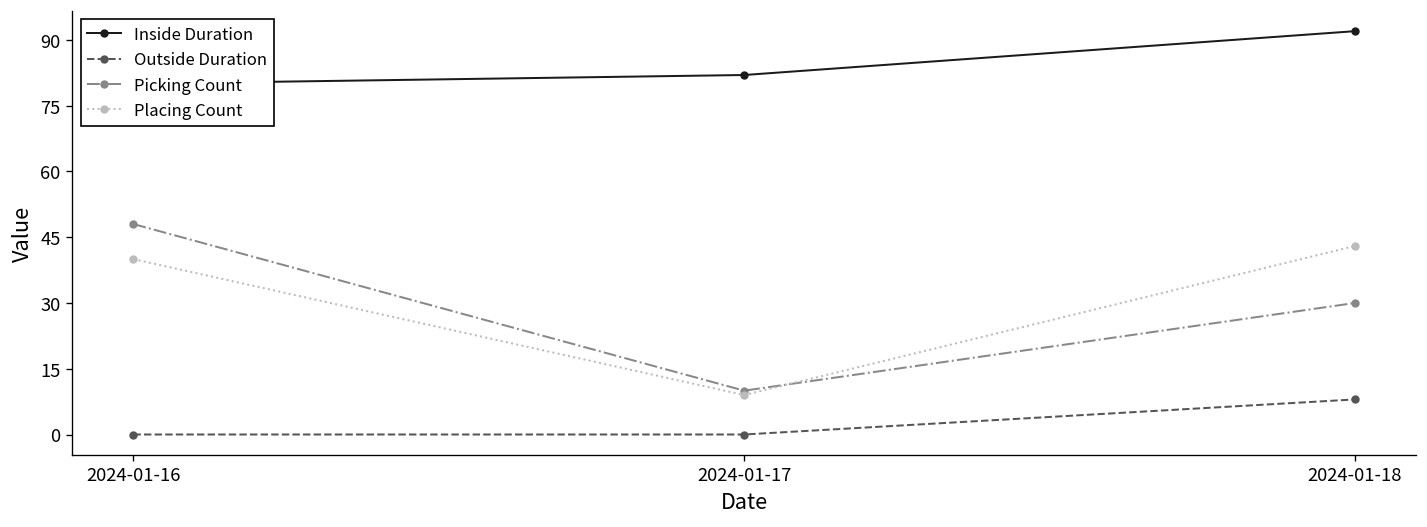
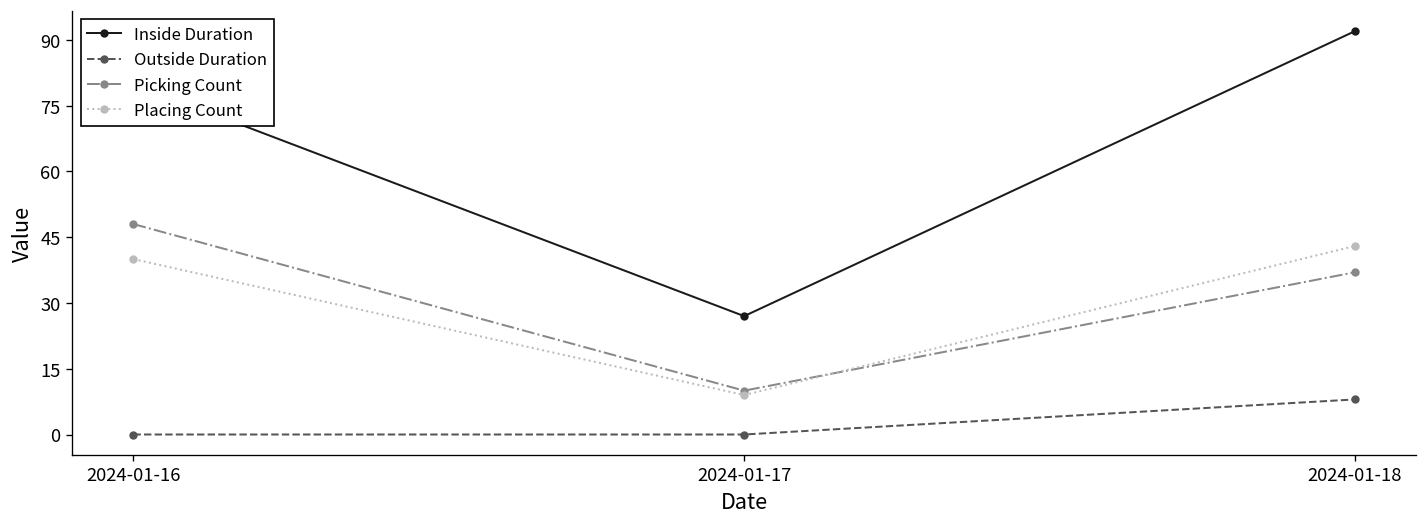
Inside Duration, 2024-01-17: 82 -> 27
Picking Count, 2024-01-18: 30 -> 37
